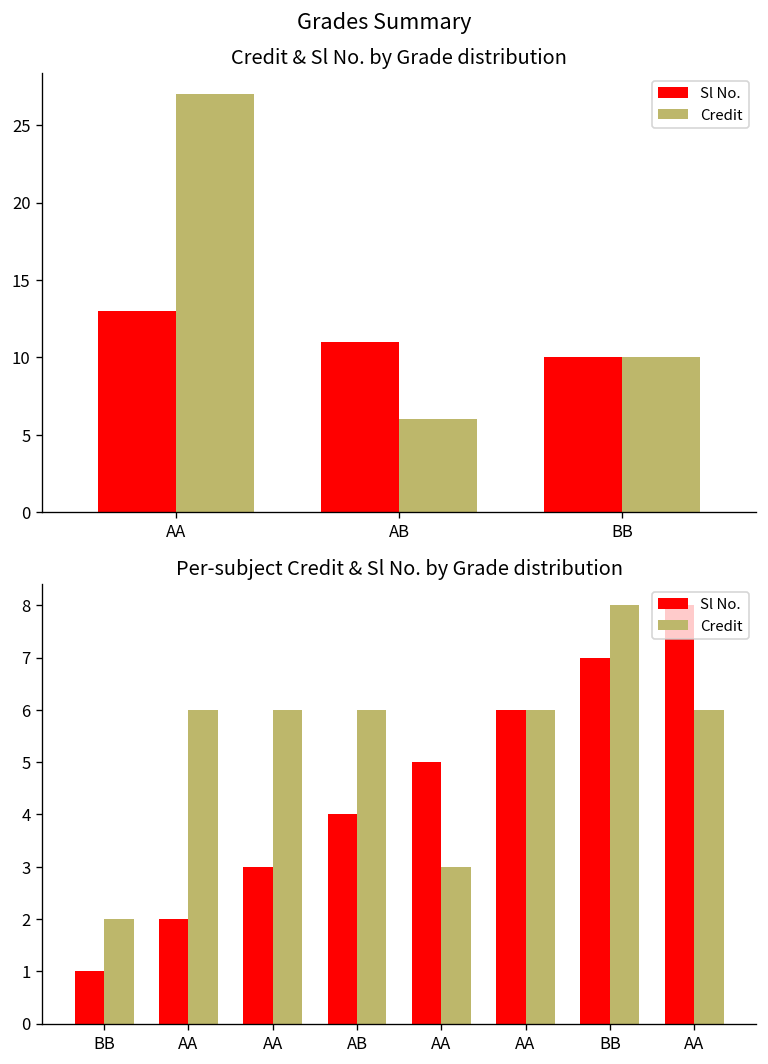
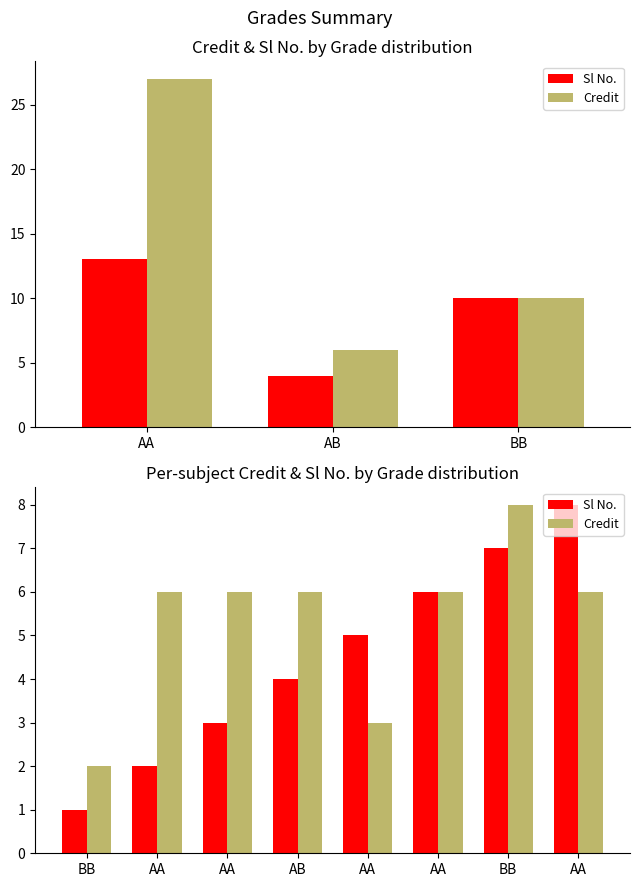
Credit & Sl No. by Grade distribution, Sl No., AB: 11 -> 4
